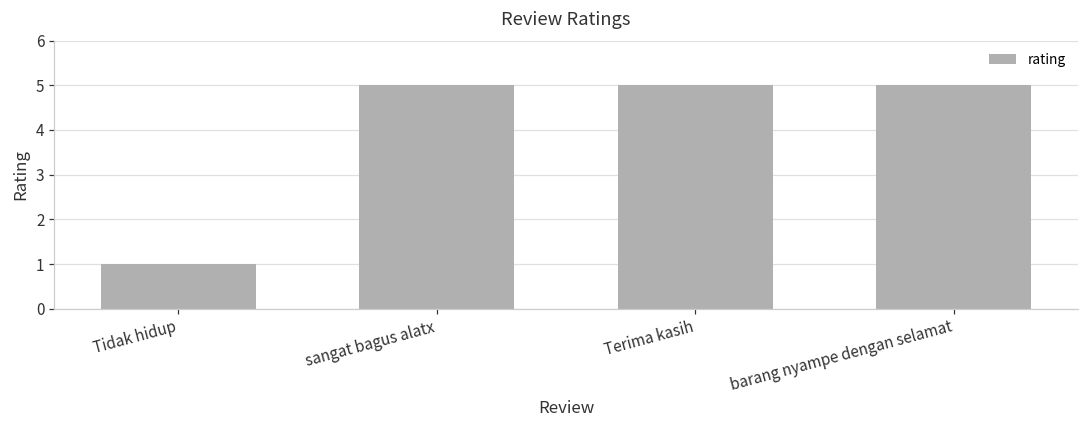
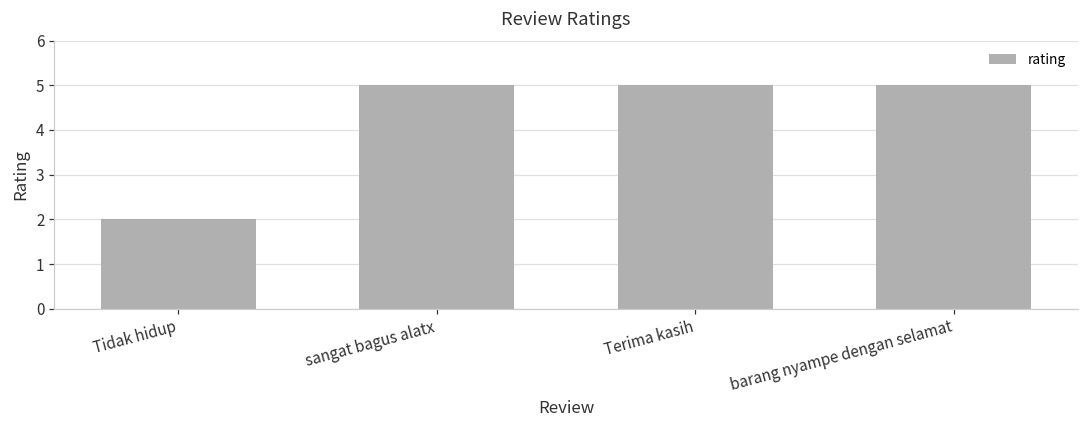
Tidak hidup: 1 -> 2
